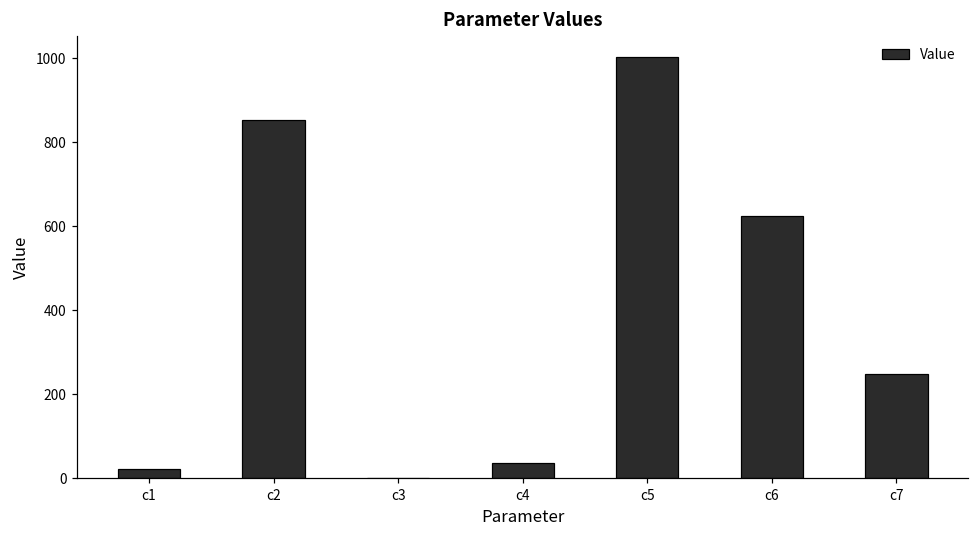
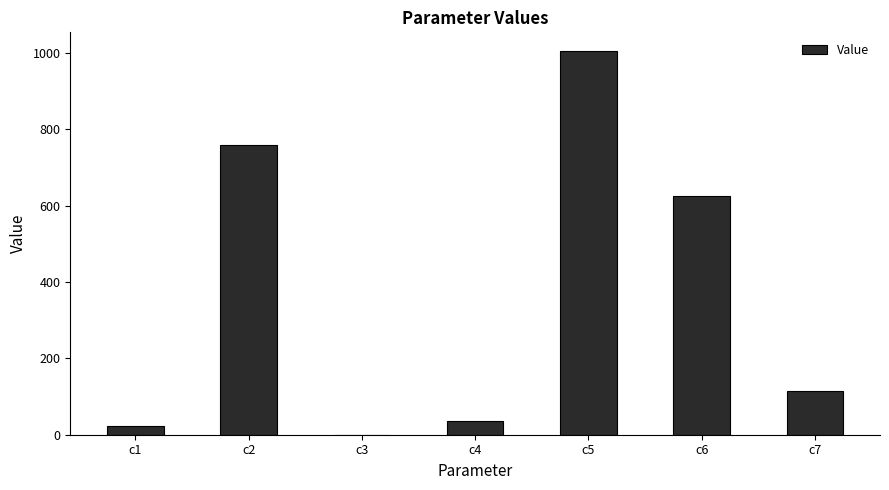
c2: 850 -> 760
c7: 250 -> 120
